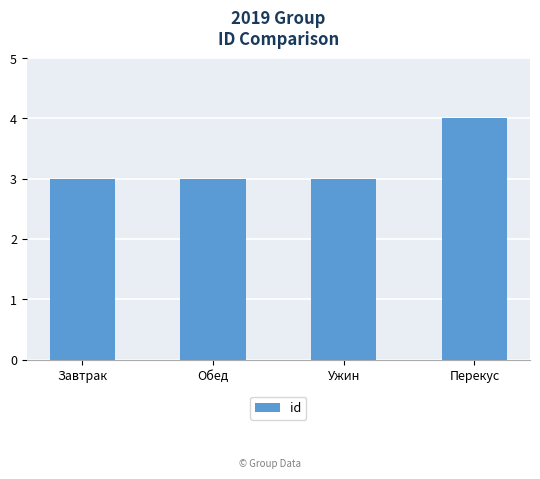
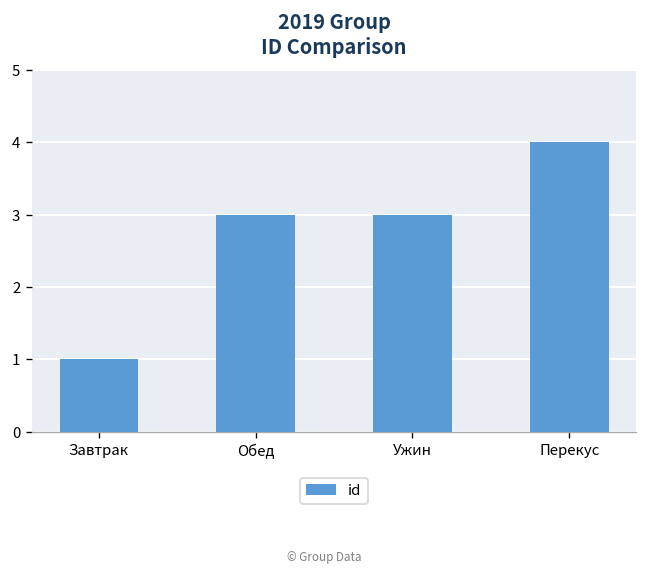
Завтрак: 3 -> 1
